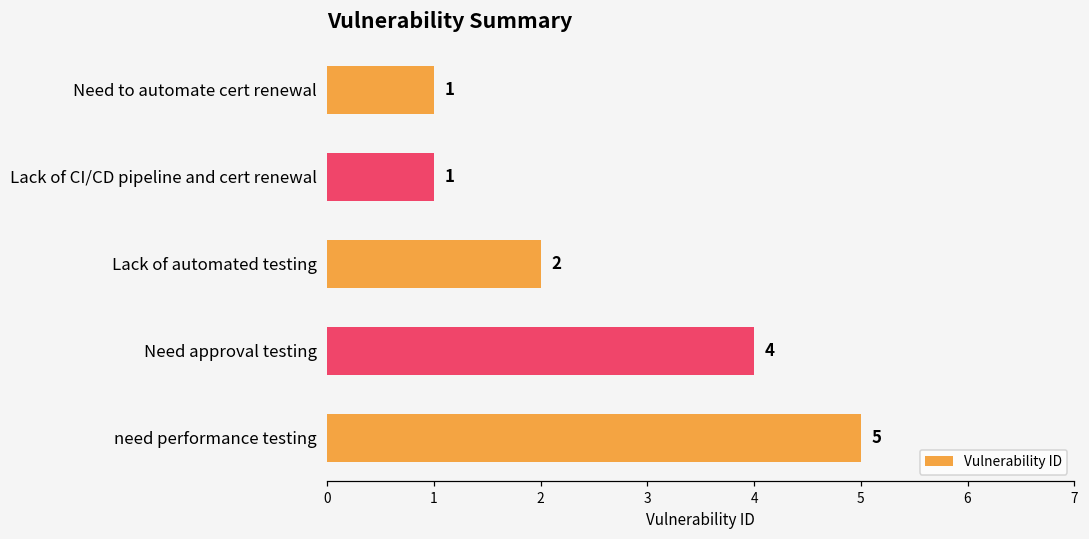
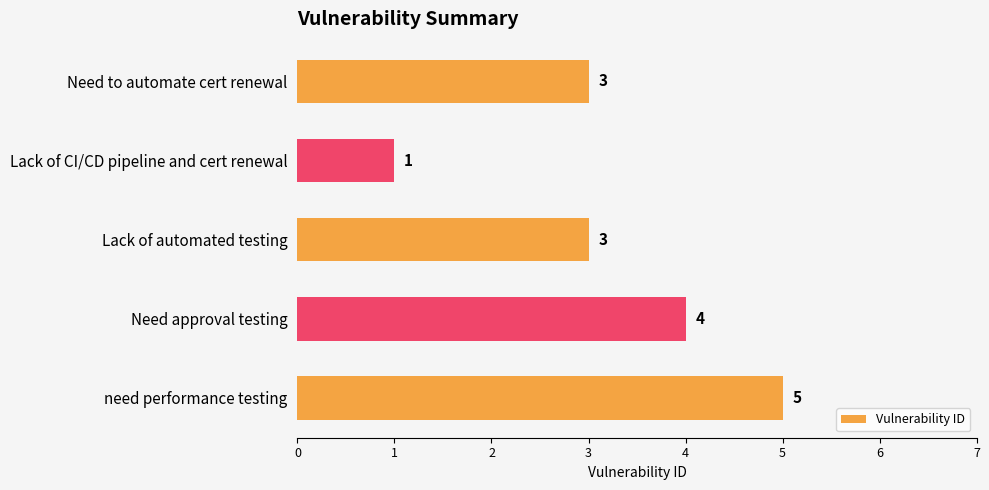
Need to automate cert renewal: 1 -> 3
Lack of automated testing: 2 -> 3
